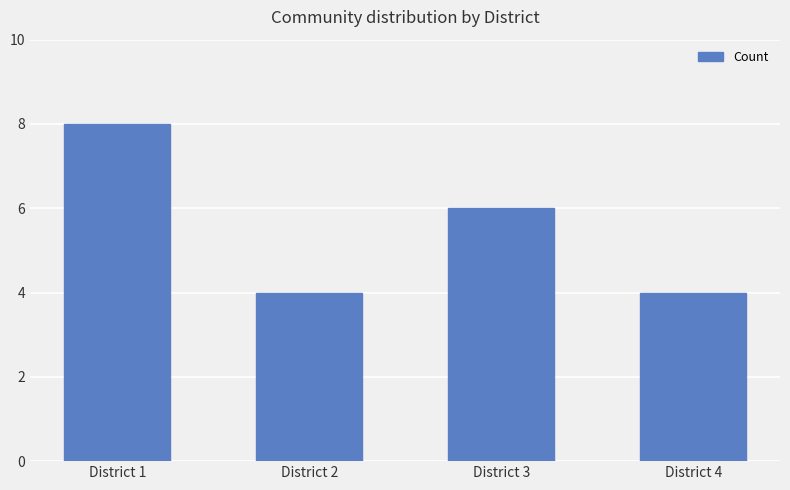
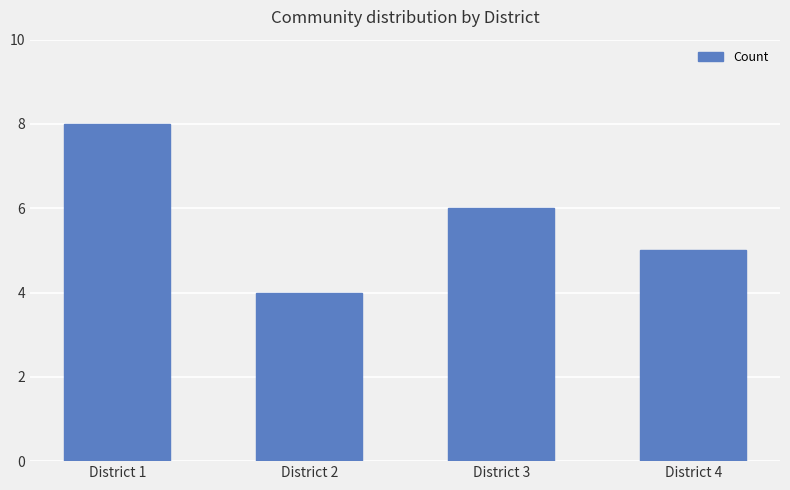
District 4: 4 -> 5
